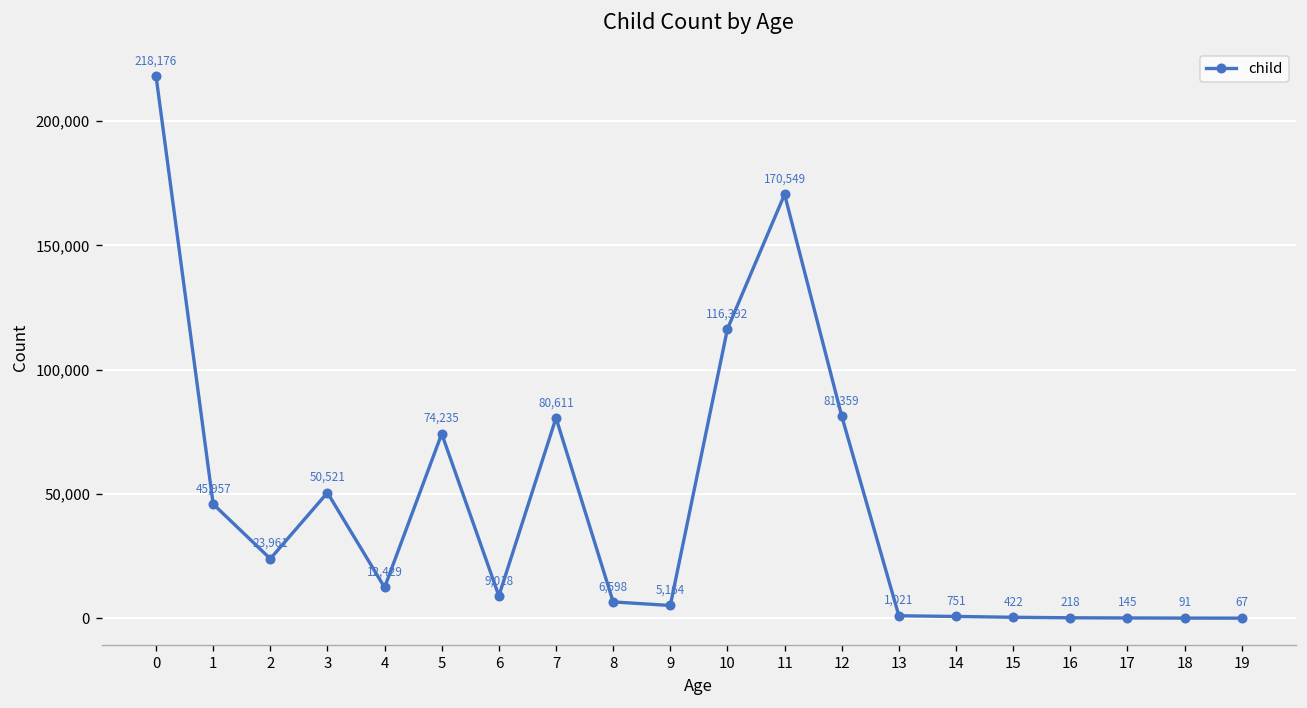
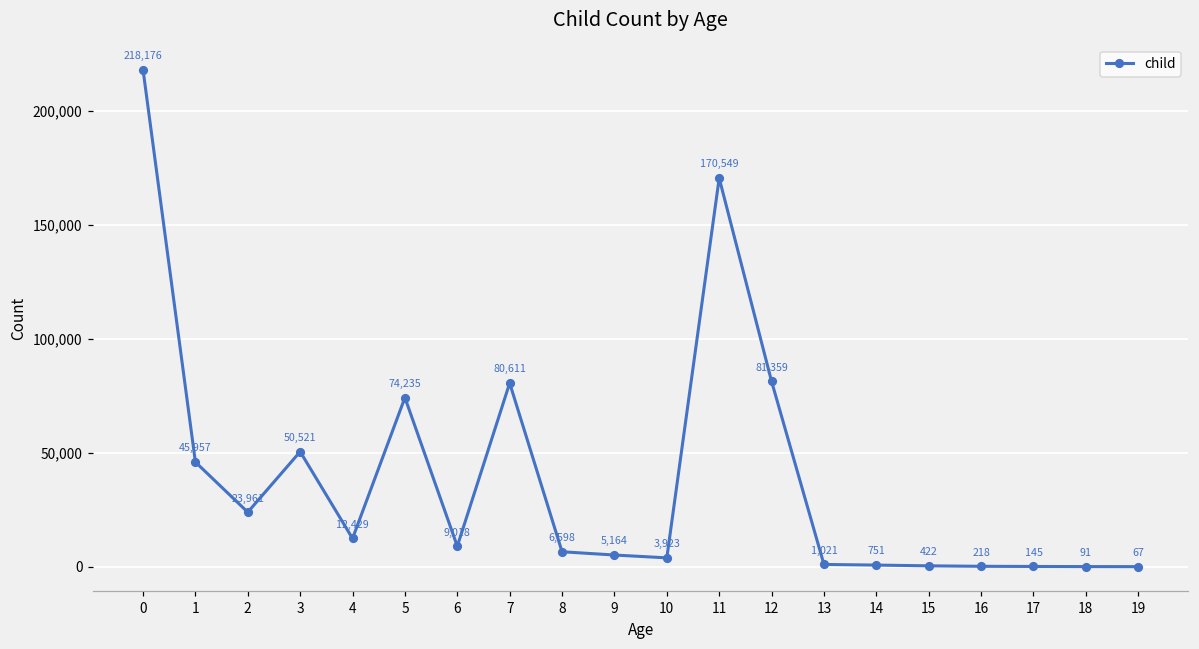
10: 116,392 -> 3,923
